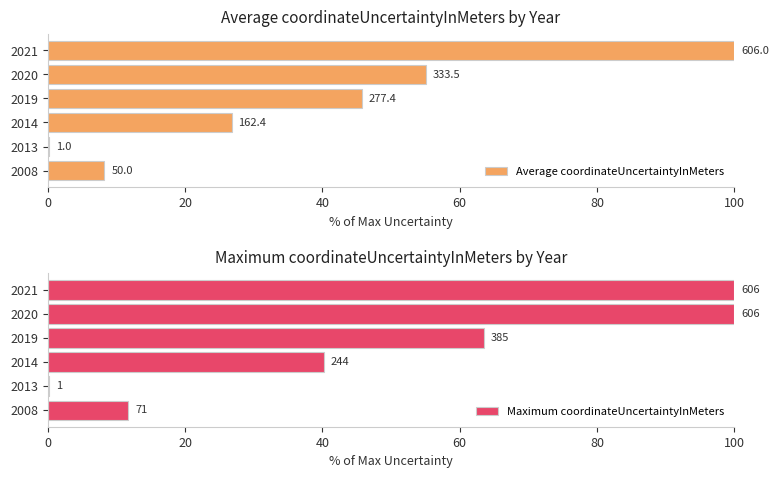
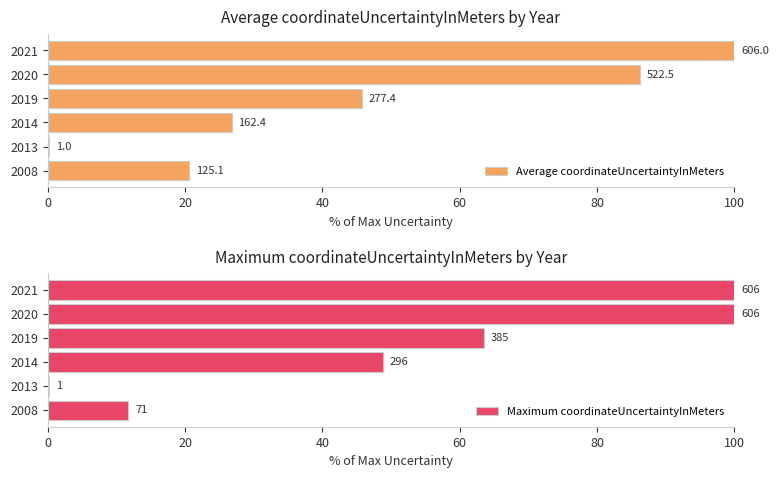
Average coordinateUncertaintyInMeters by Year, 2020: 333.5 -> 522.5
Average coordinateUncertaintyInMeters by Year, 2008: 50.0 -> 125.1
Maximum coordinateUncertaintyInMeters by Year, 2014: 244 -> 296
